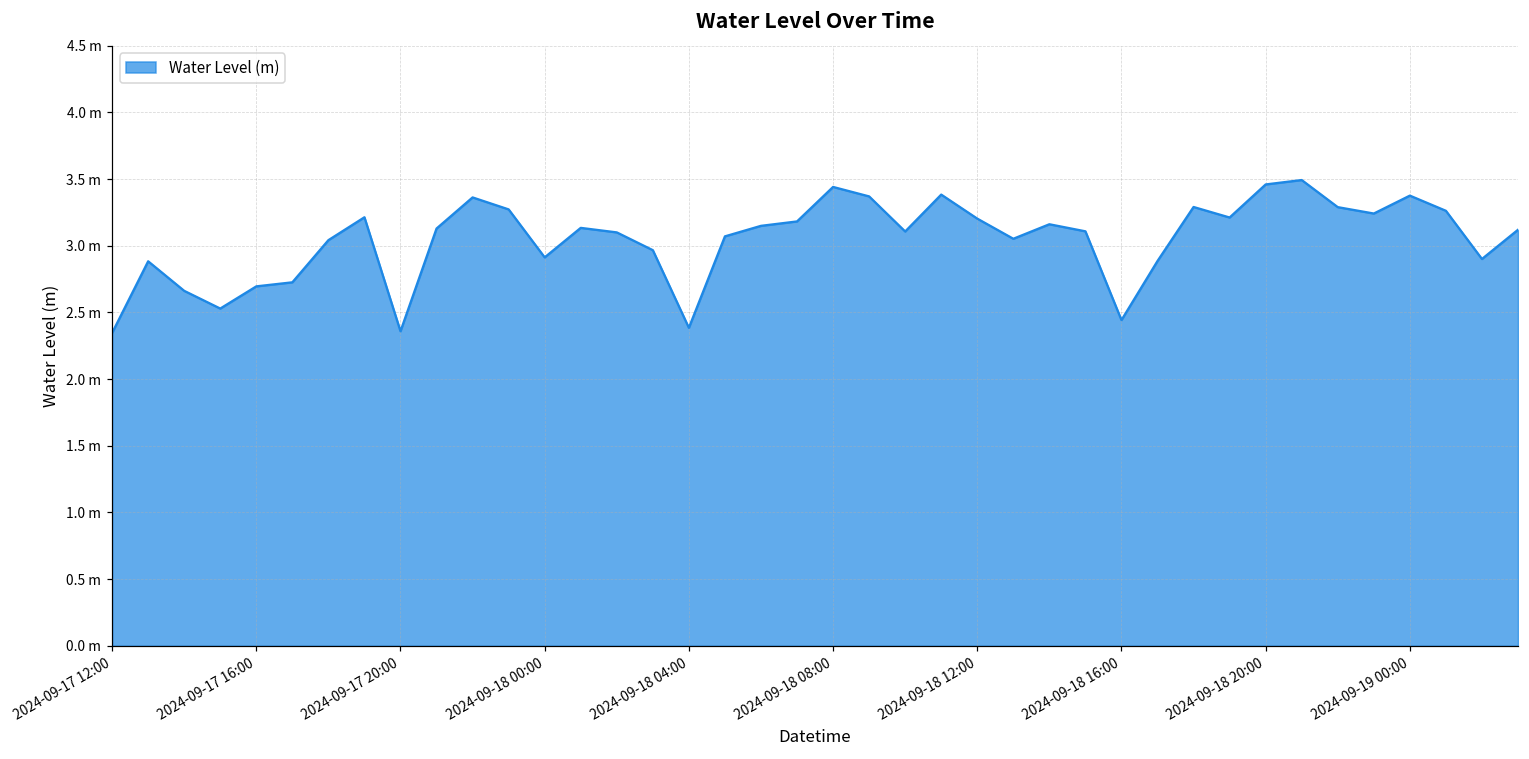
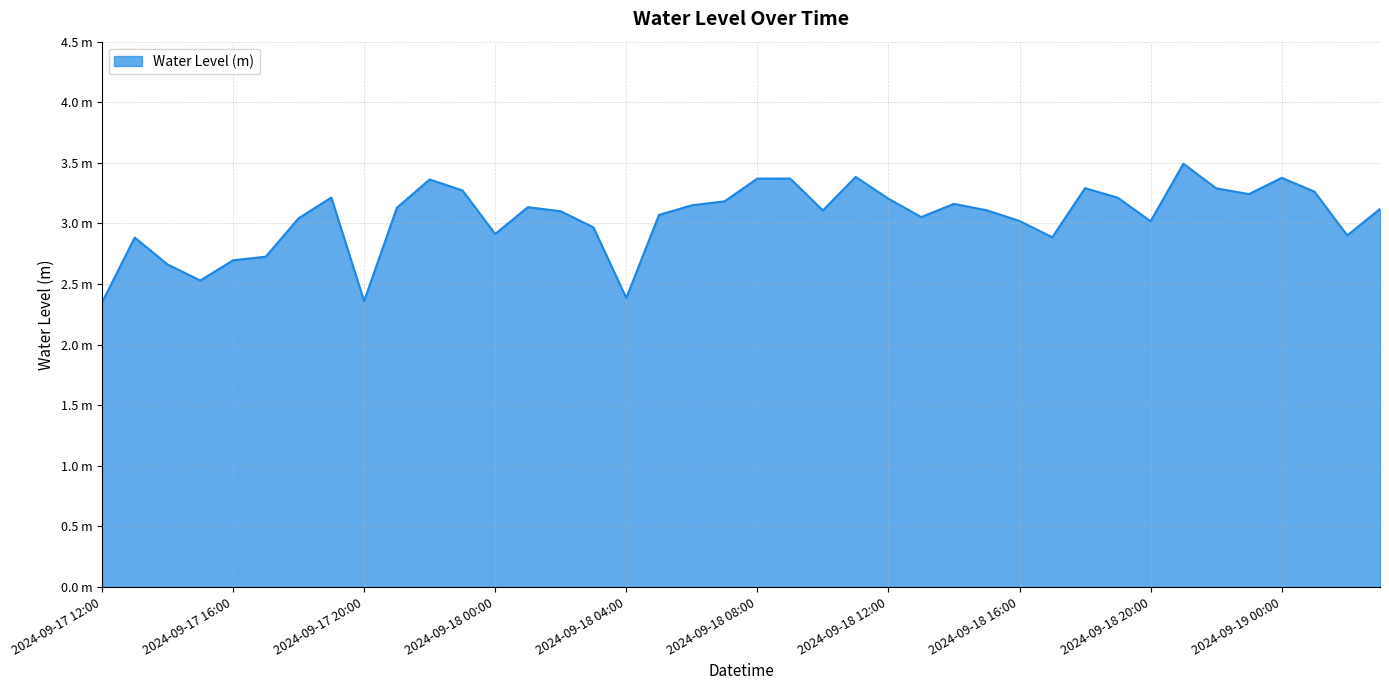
2024-09-18 08:00: 3.44 m -> 3.37 m
2024-09-18 16:00: 2.44 m -> 3.02 m
2024-09-18 20:00: 3.46 m -> 3.02 m
